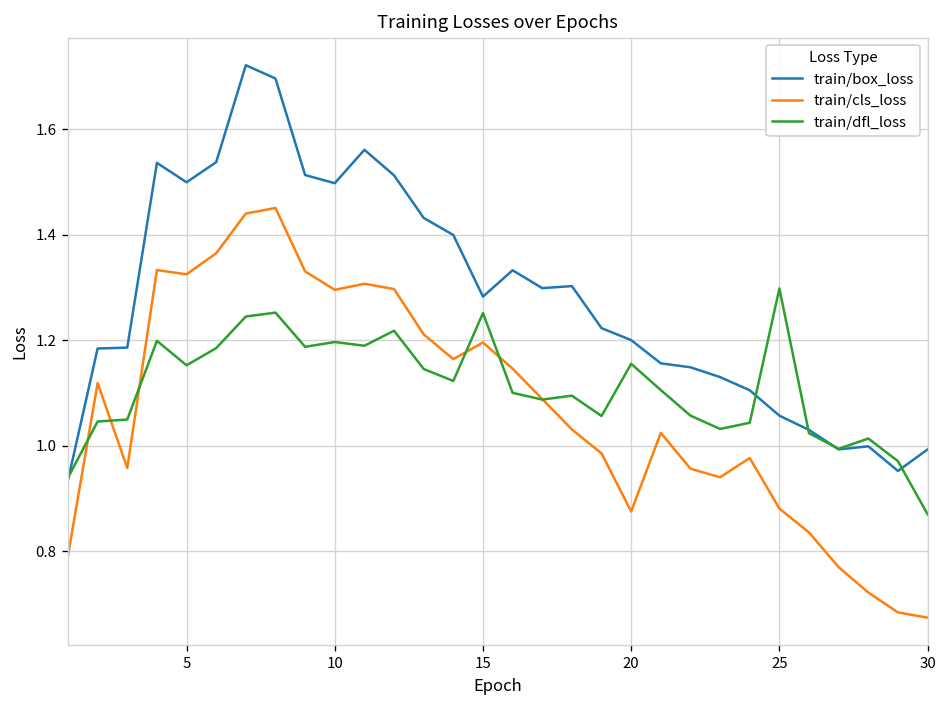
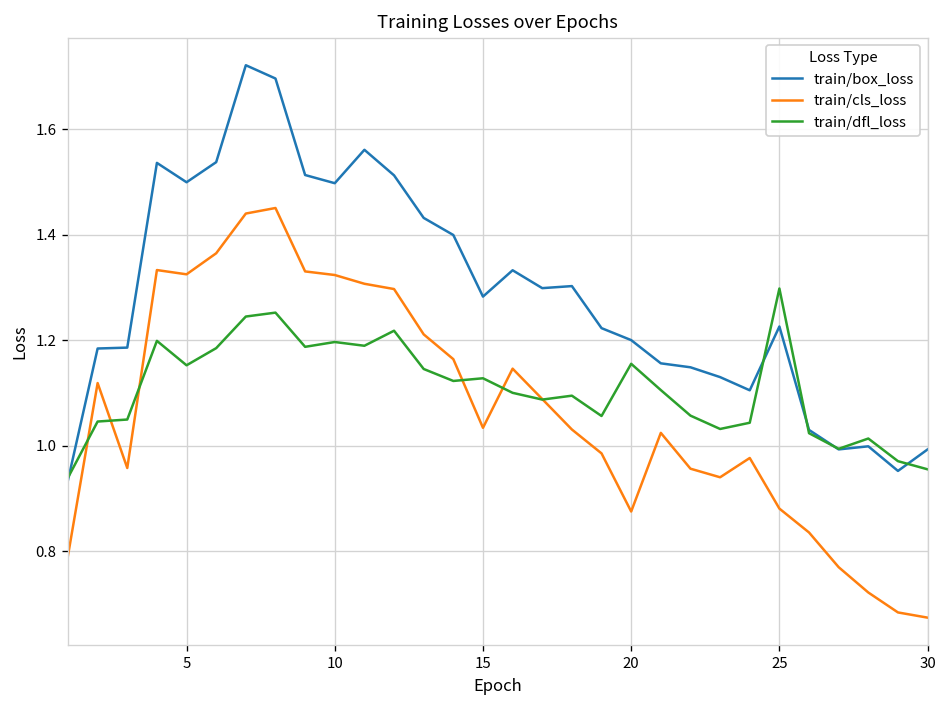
train/cls_loss, 10: 1.30 -> 1.32
train/cls_loss, 15: 1.20 -> 1.03
train/dfl_loss, 15: 1.25 -> 1.13
train/box_loss, 25: 1.06 -> 1.23
train/dfl_loss, 30: 0.87 -> 0.96
